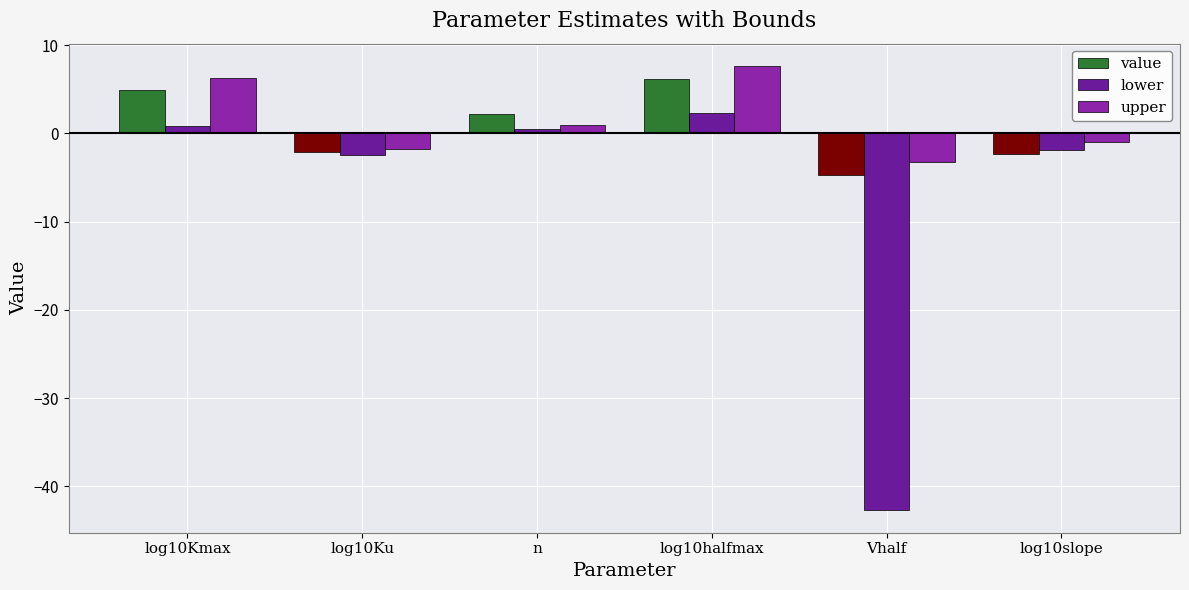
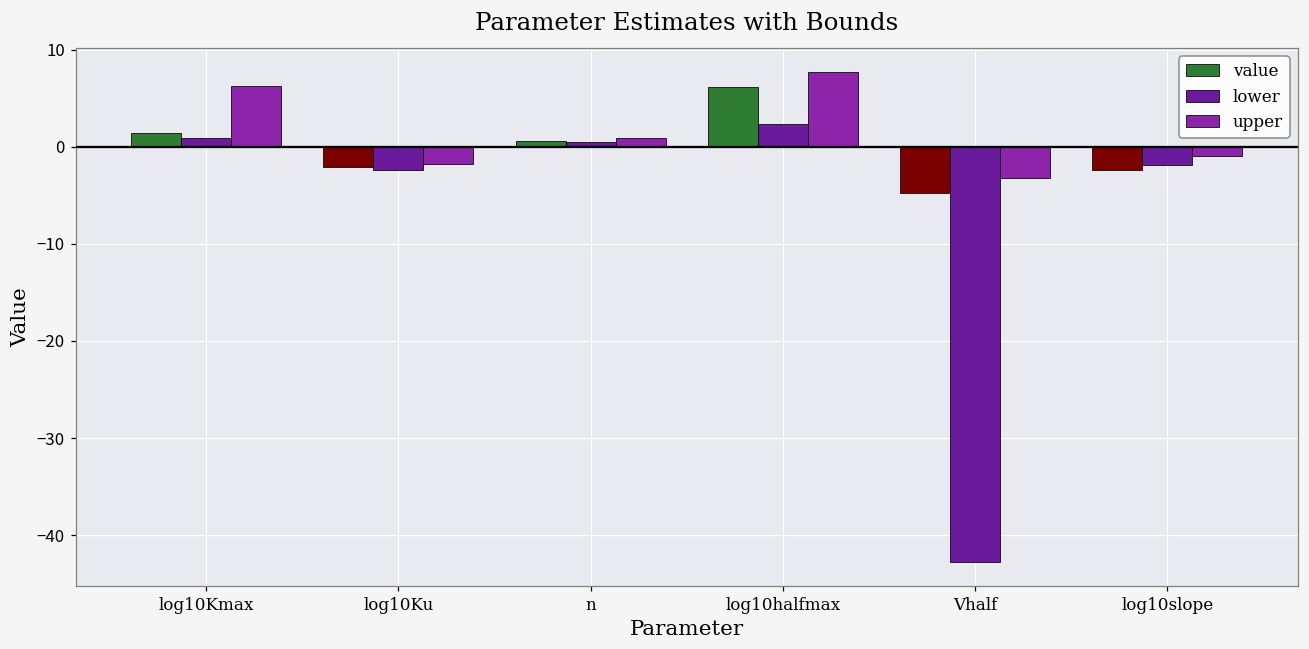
value, log10Kmax: 5 -> 1
value, n: 2 -> 1
